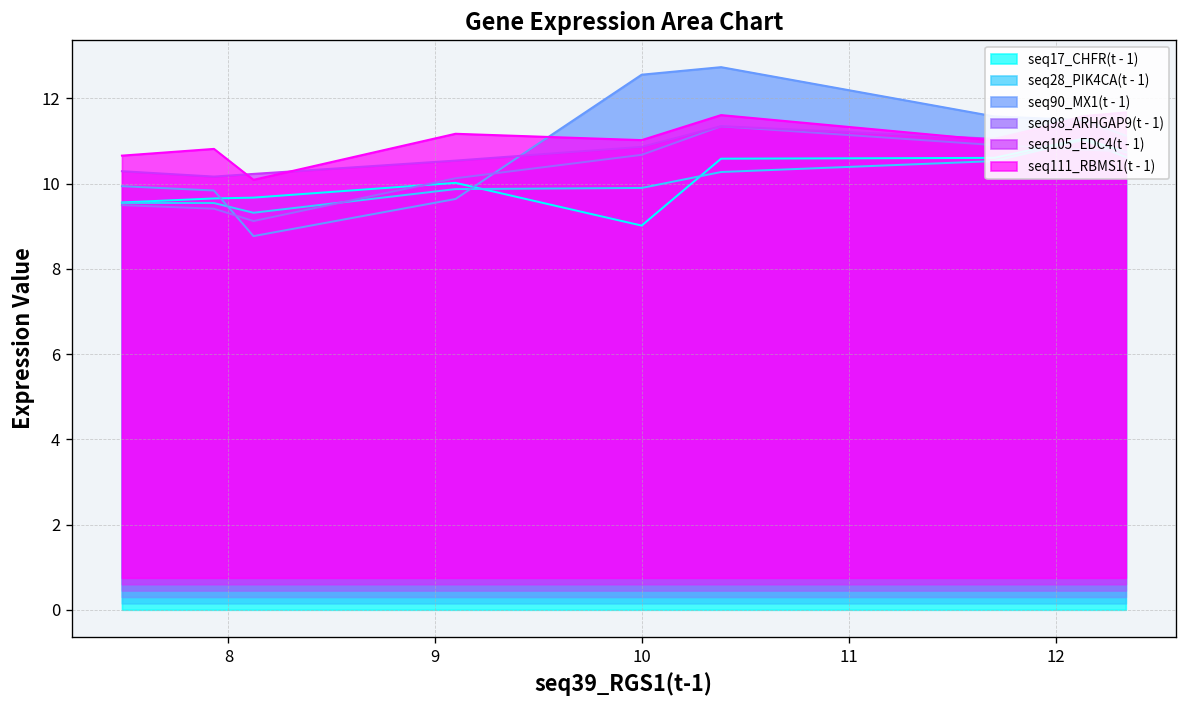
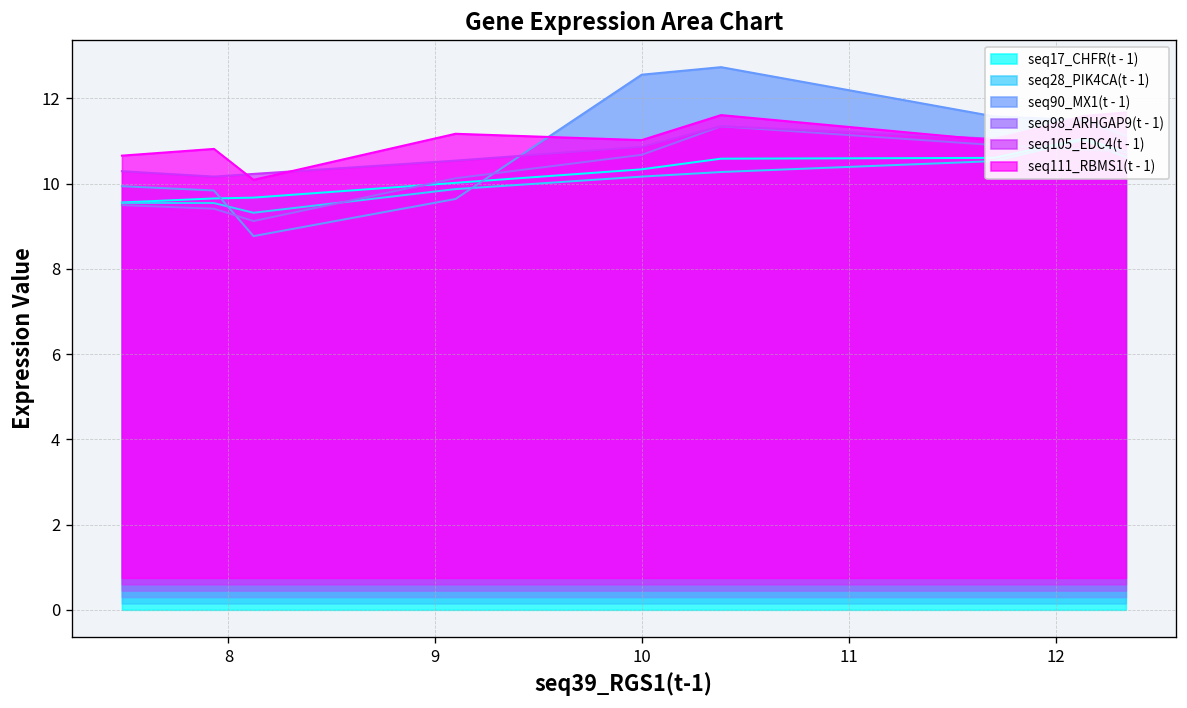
seq17_CHFR(t - 1), 10: 9.0 -> 10.3
seq28_PIK4CA(t - 1), 10: 9.9 -> 10.2
